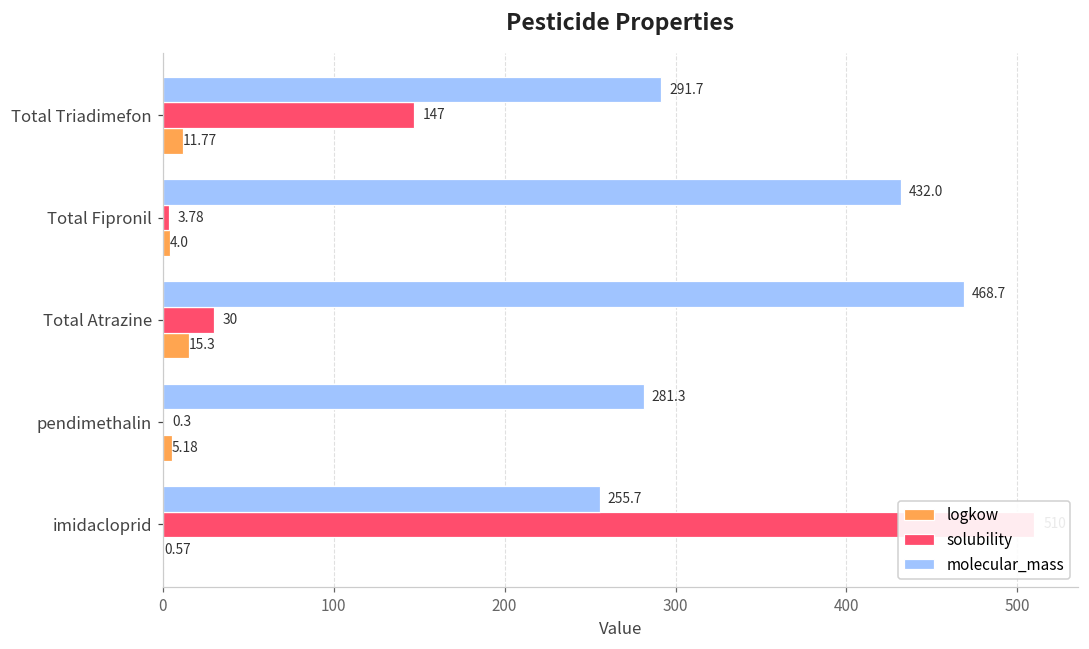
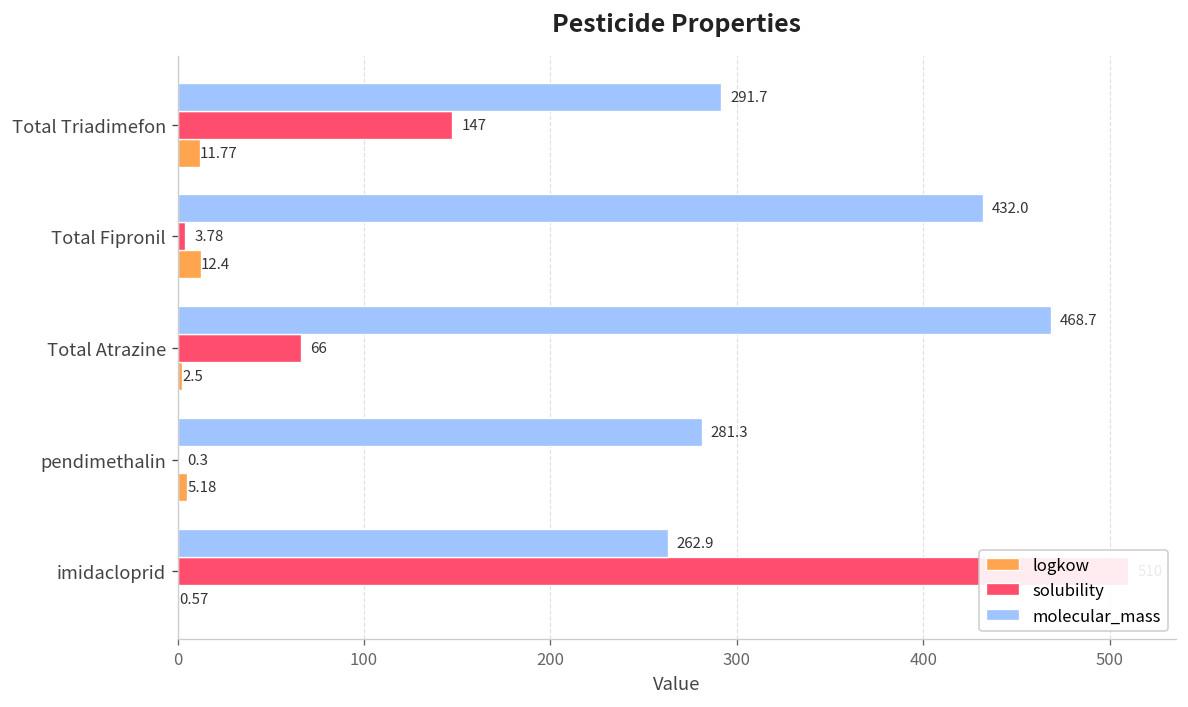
logkow, Total Fipronil: 4.0 -> 12.4
solubility, Total Atrazine: 30 -> 66
logkow, Total Atrazine: 15.3 -> 2.5
molecular_mass, imidacloprid: 255.7 -> 262.9
